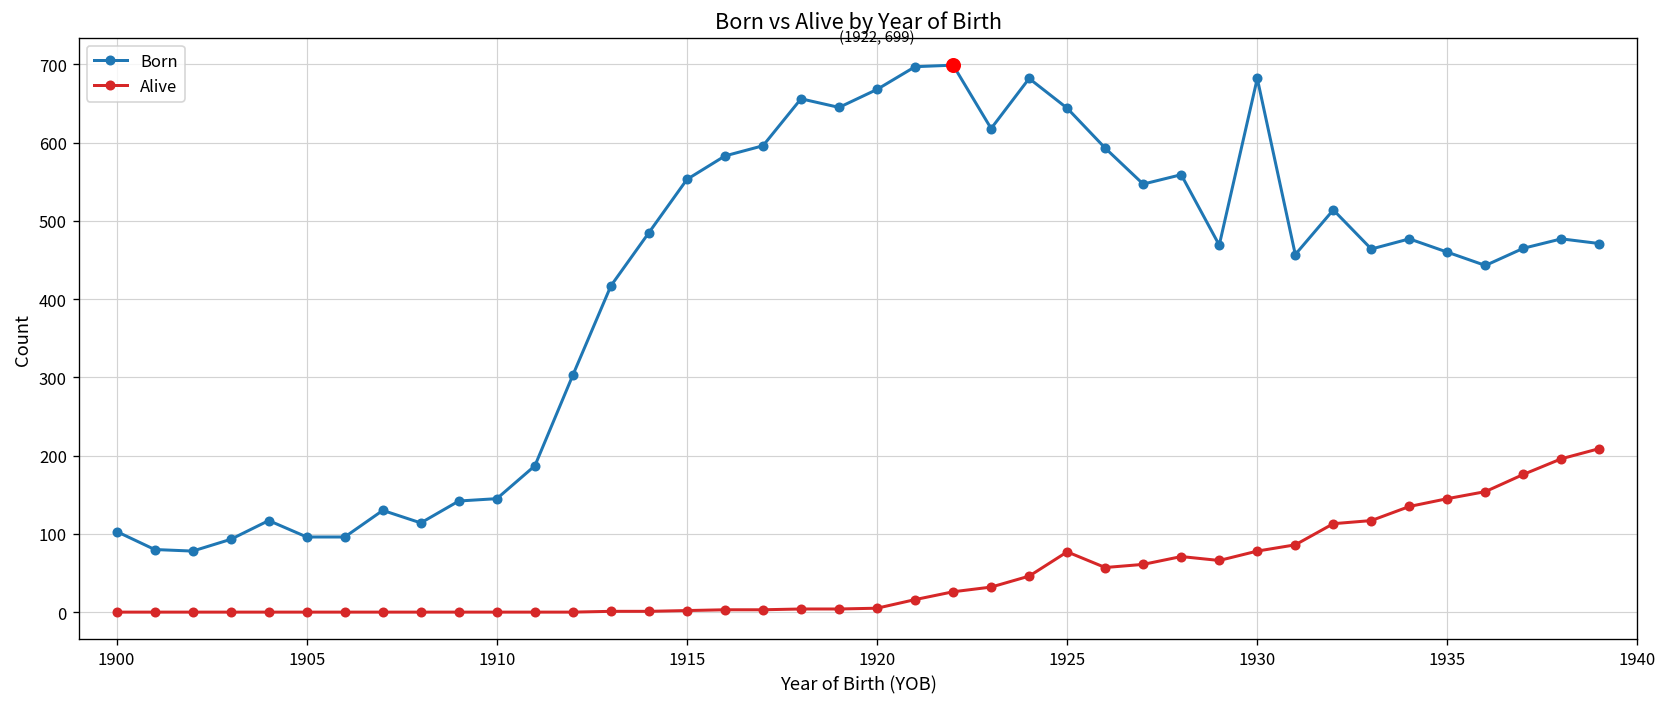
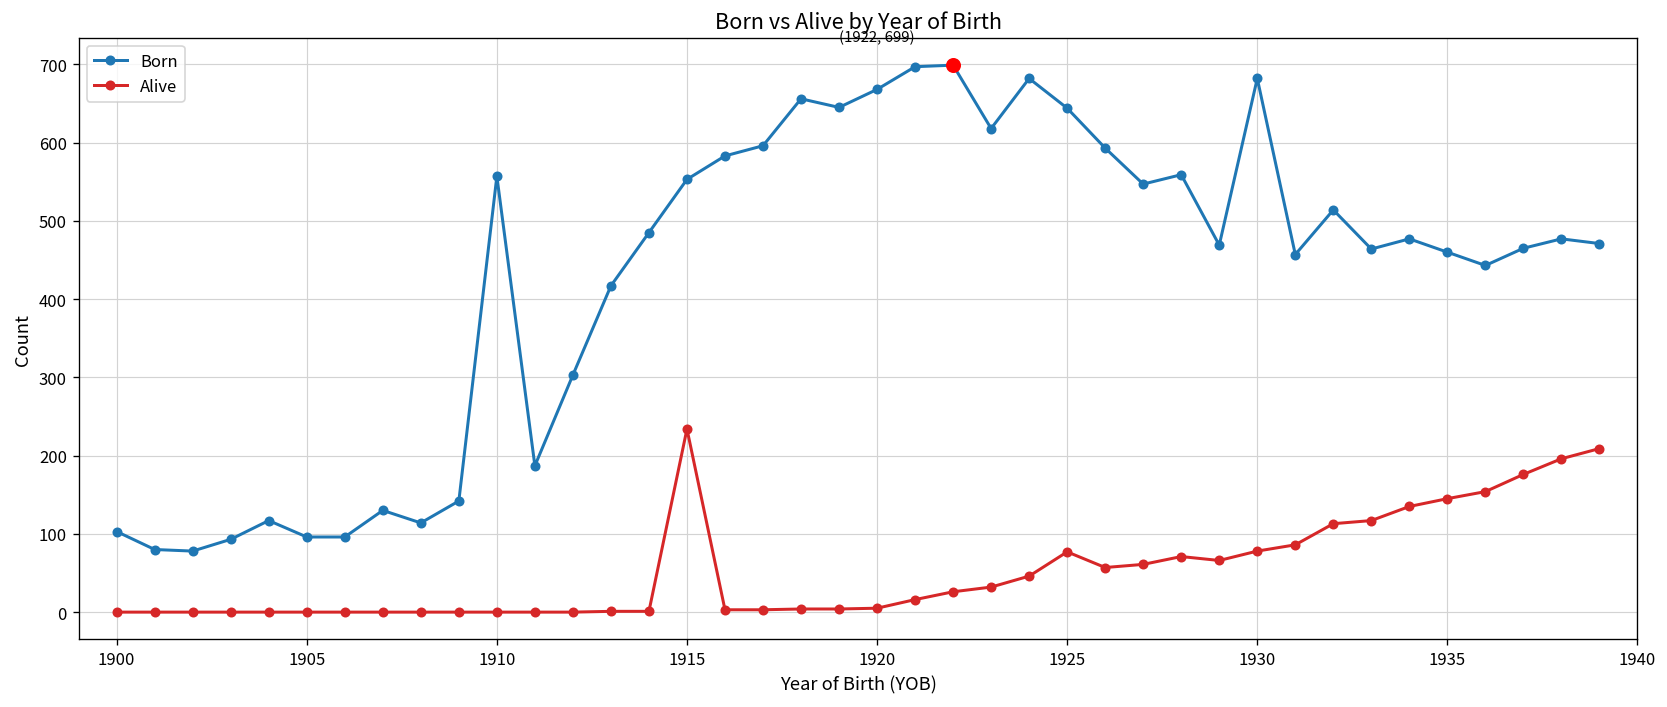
Born, 1910: 150 -> 560
Alive, 1915: 0 -> 230
